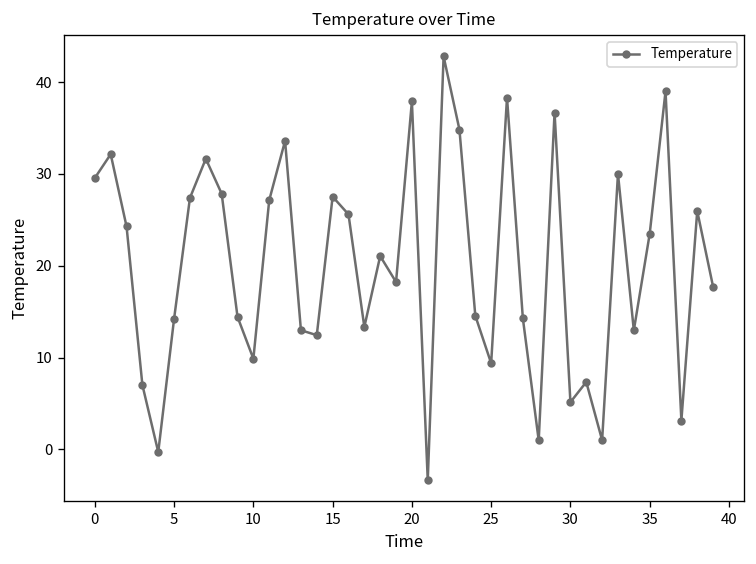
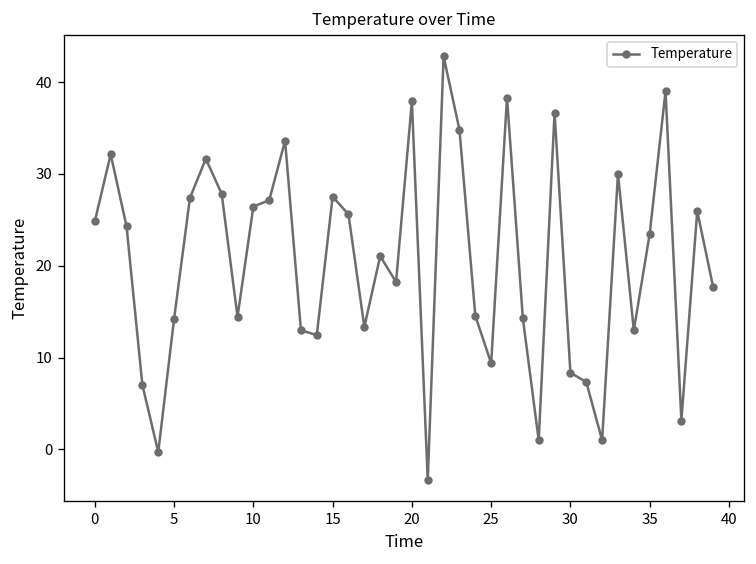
0: 30 -> 25
10: 10 -> 26
30: 5 -> 8
